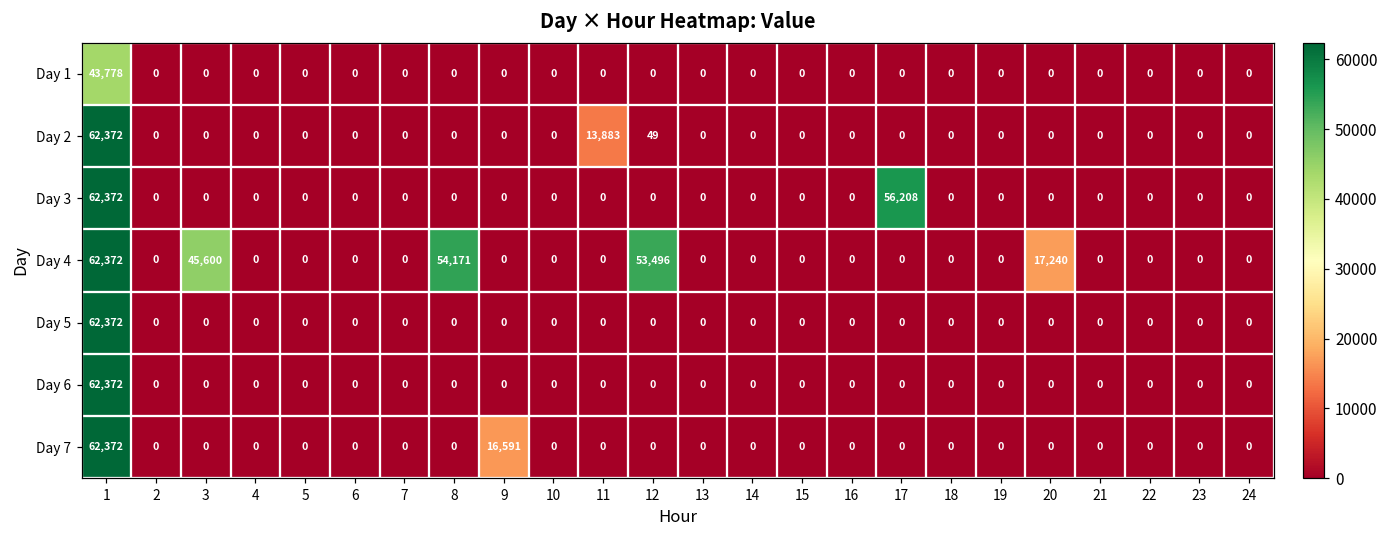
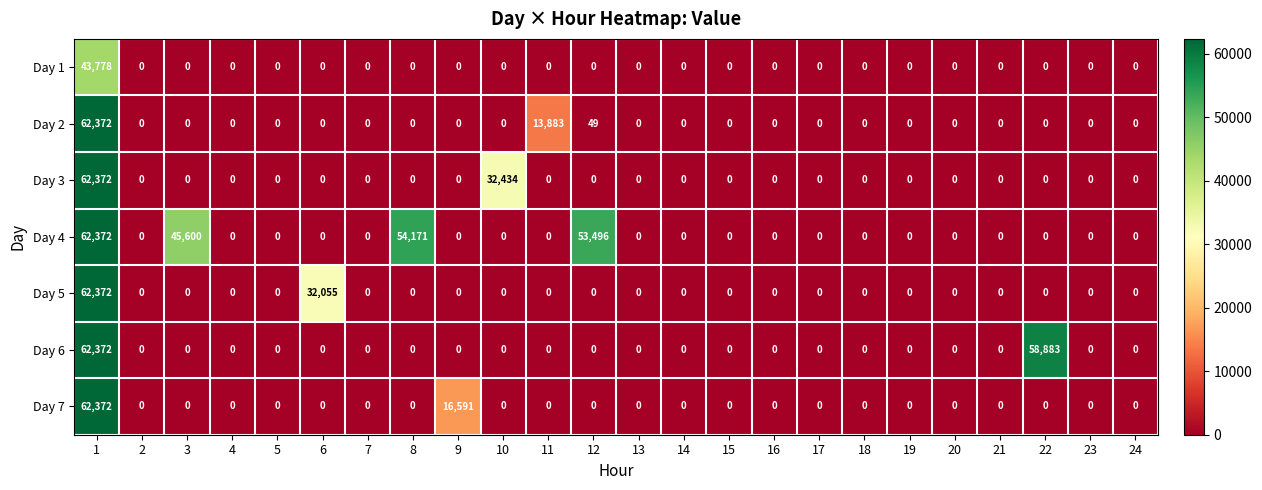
Day 3, 10: 0 -> 32,434
Day 3, 17: 56,208 -> 0
Day 4, 20: 17,240 -> 0
Day 5, 6: 0 -> 32,055
Day 6, 22: 0 -> 58,883
